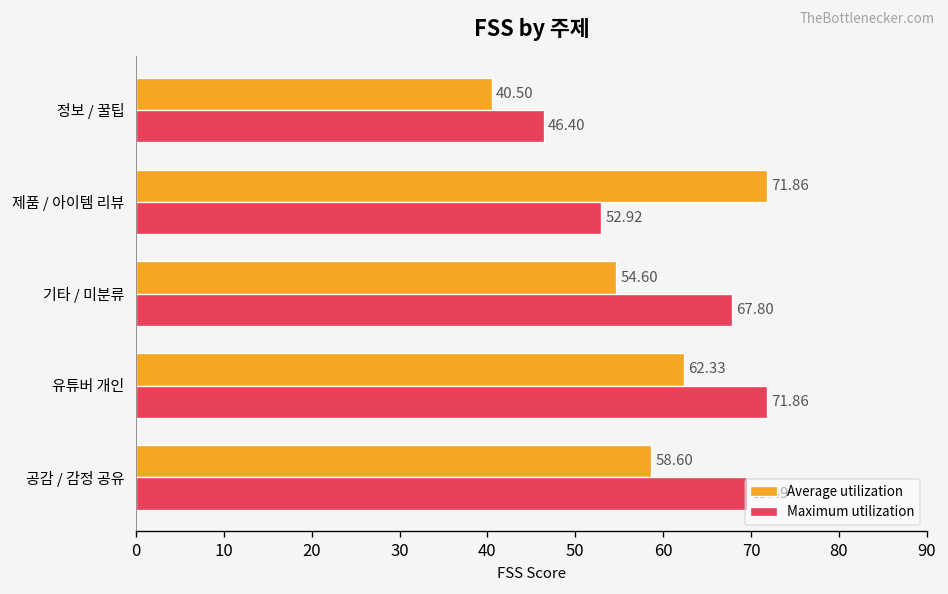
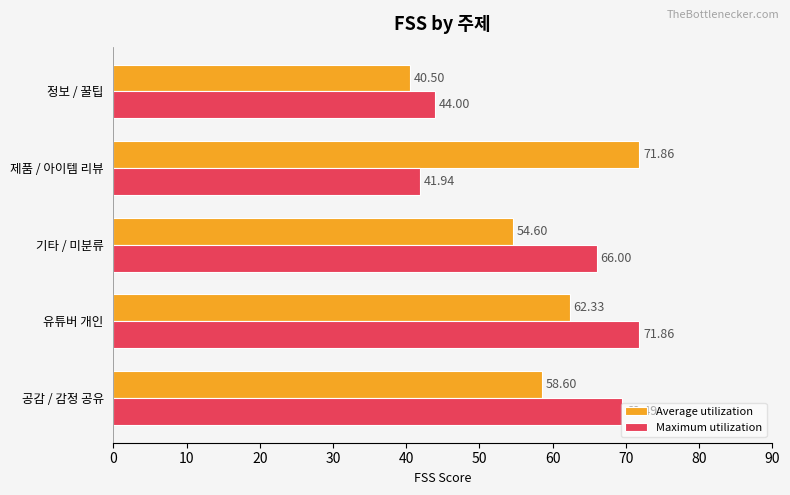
Maximum utilization, 정보 / 꿀팁: 46.40 -> 44.00
Maximum utilization, 제품 / 아이템 리뷰: 52.92 -> 41.94
Maximum utilization, 기타 / 미분류: 67.80 -> 66.00
